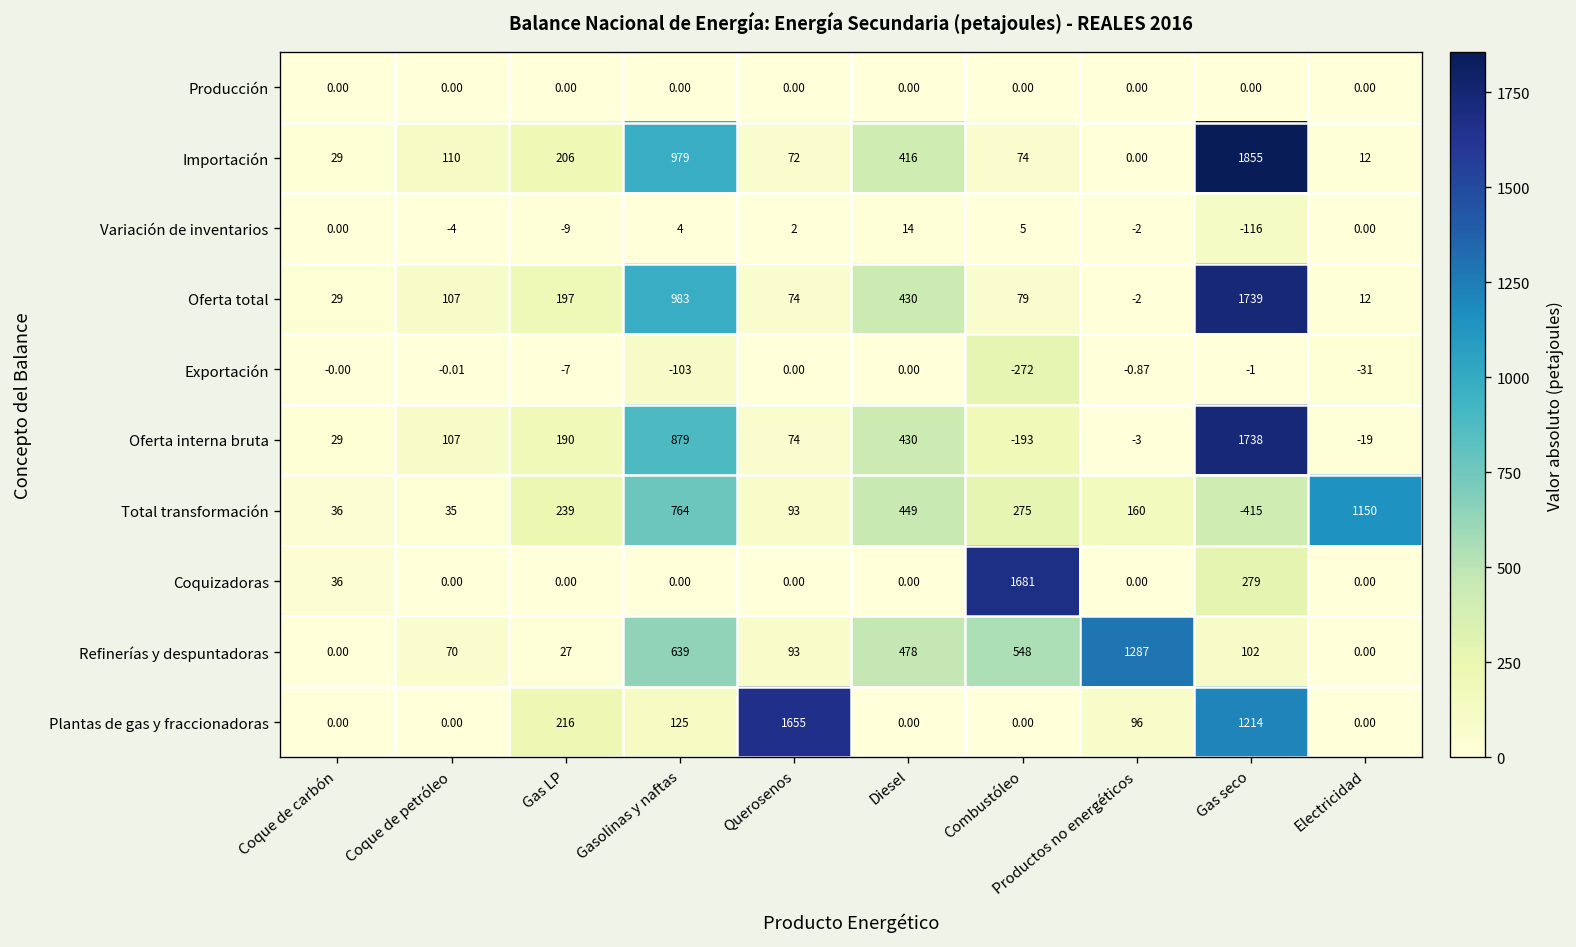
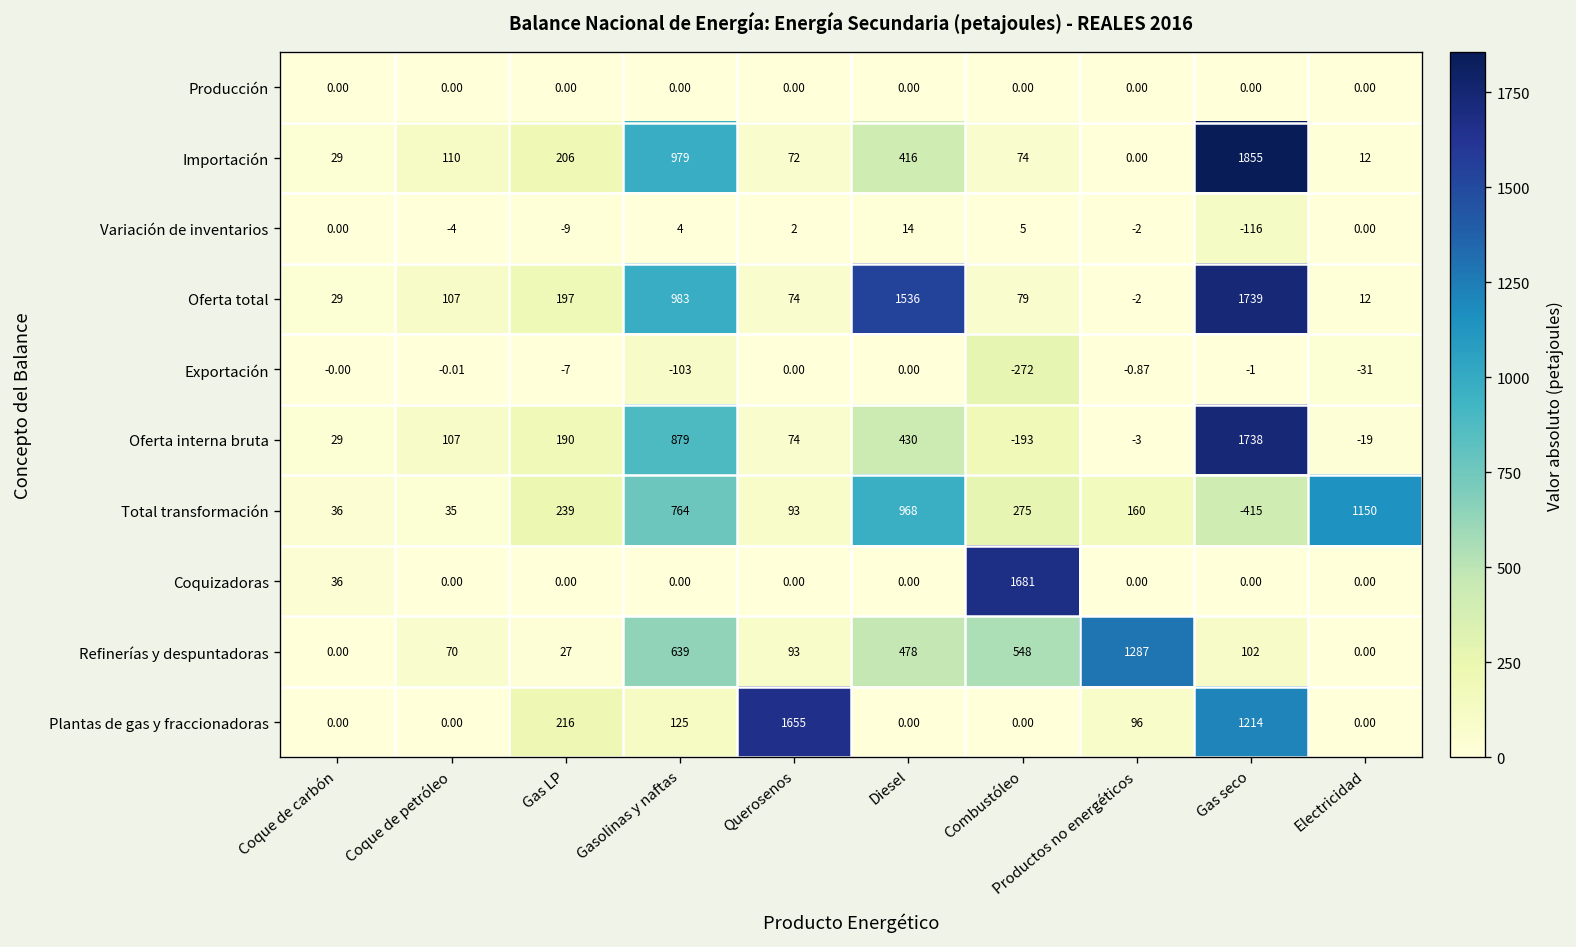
Oferta total, Diesel: 430 -> 1536
Total transformación, Diesel: 449 -> 968
Coquizadoras, Gas seco: 279 -> 0.00
